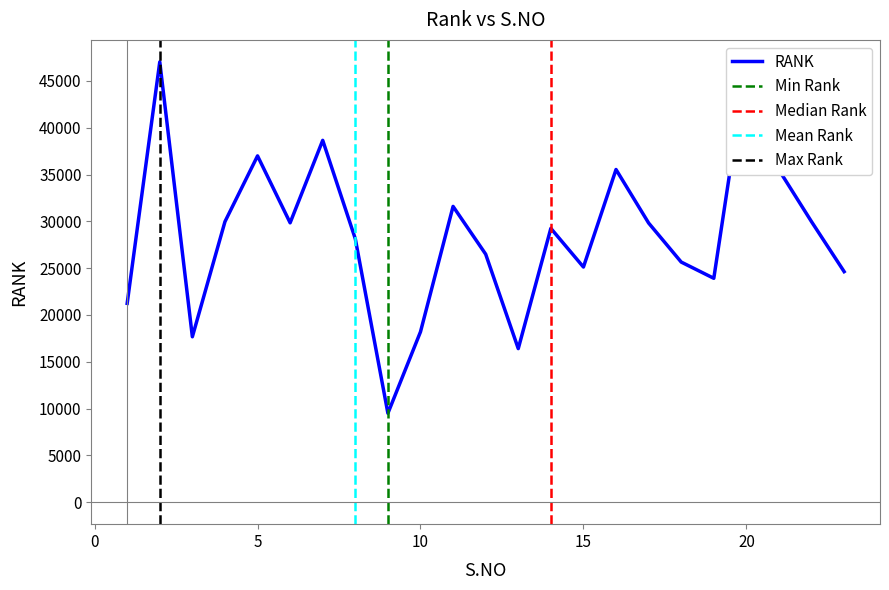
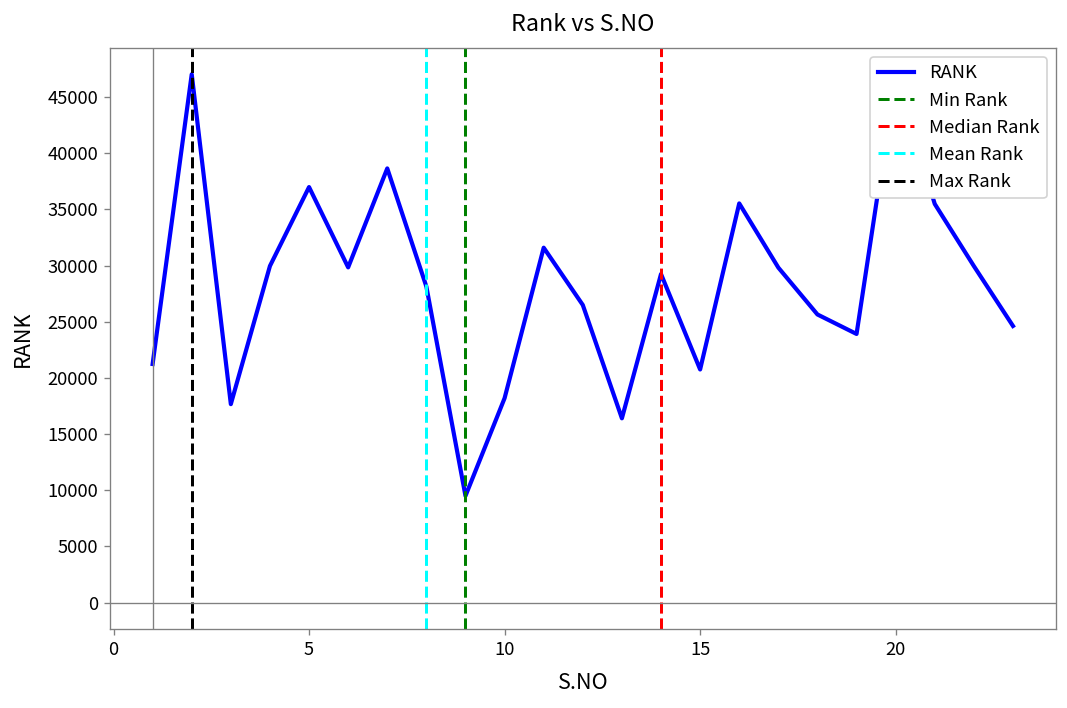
15: 25000 -> 21000
